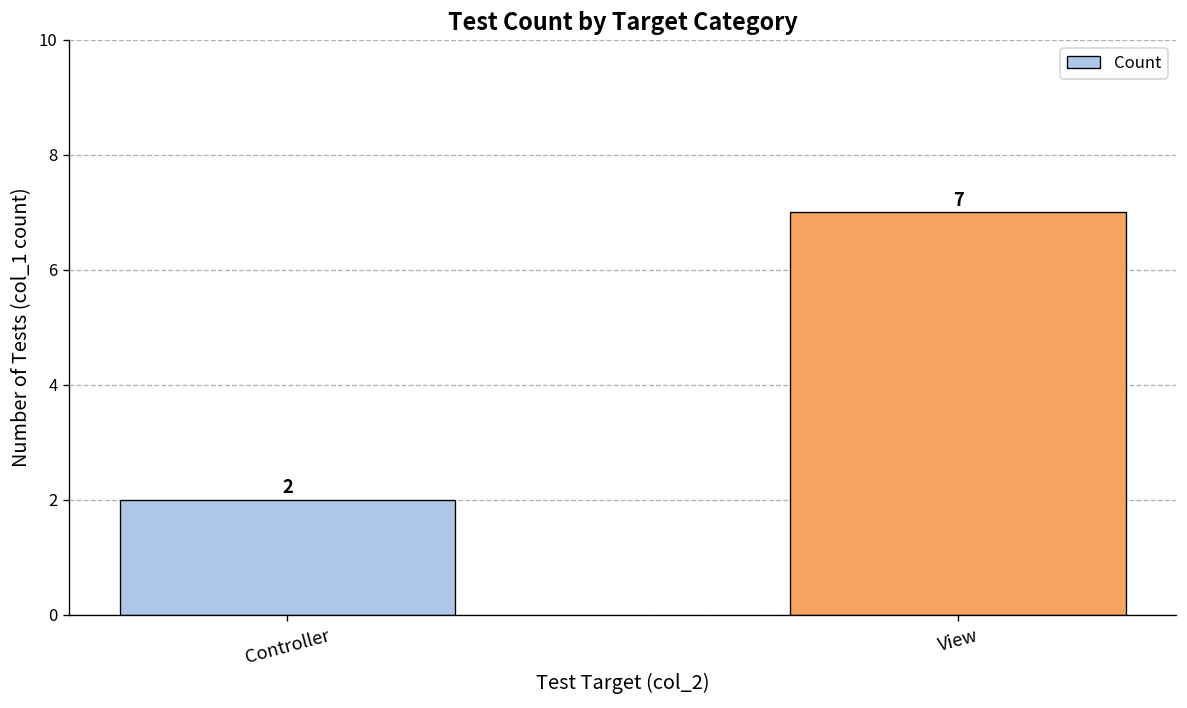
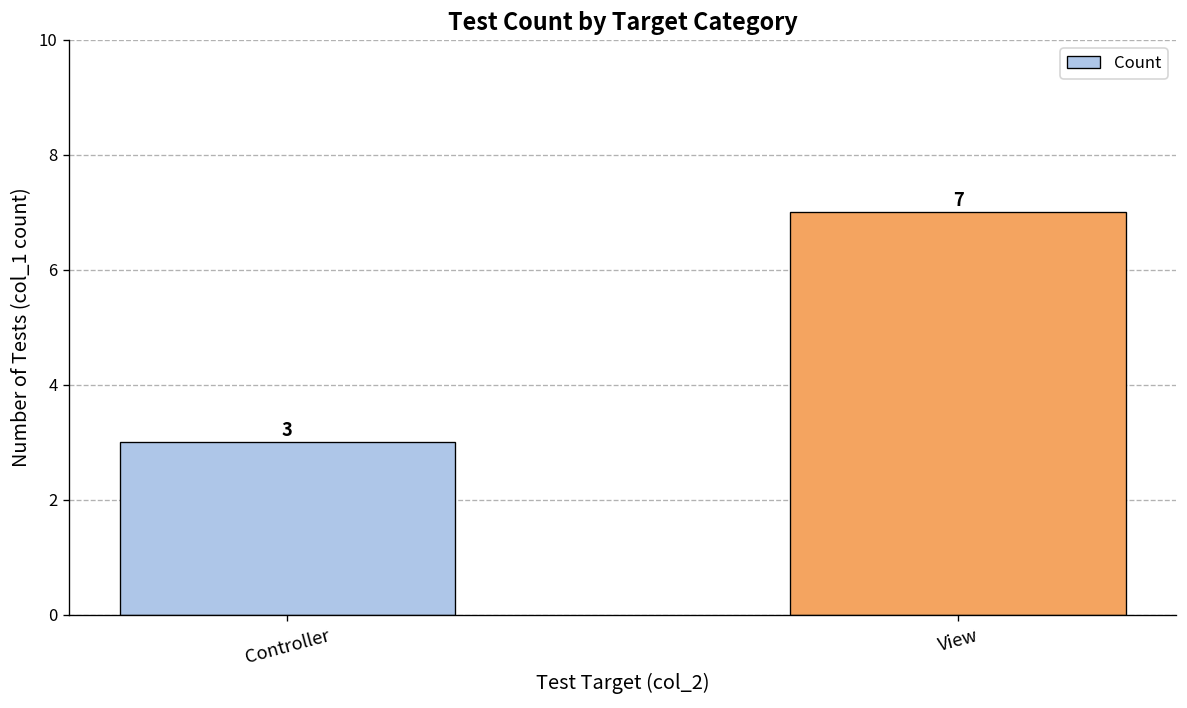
Controller: 2 -> 3
